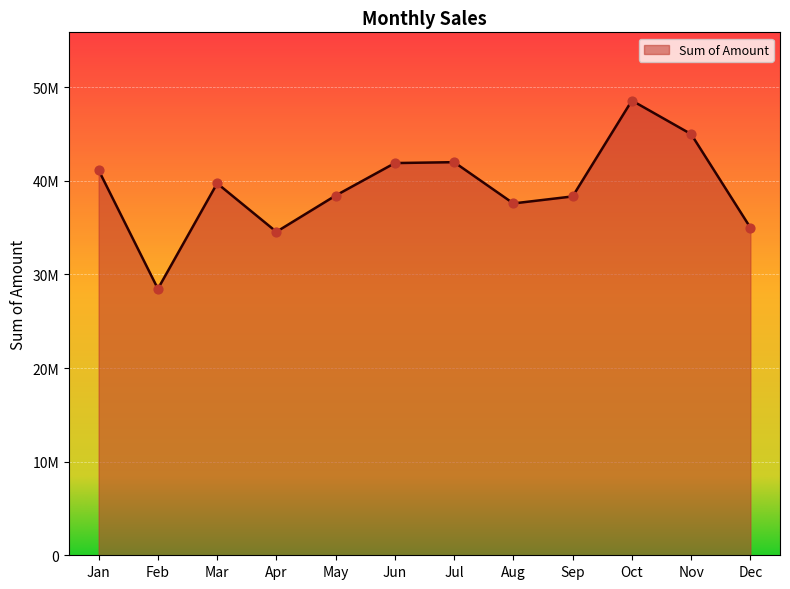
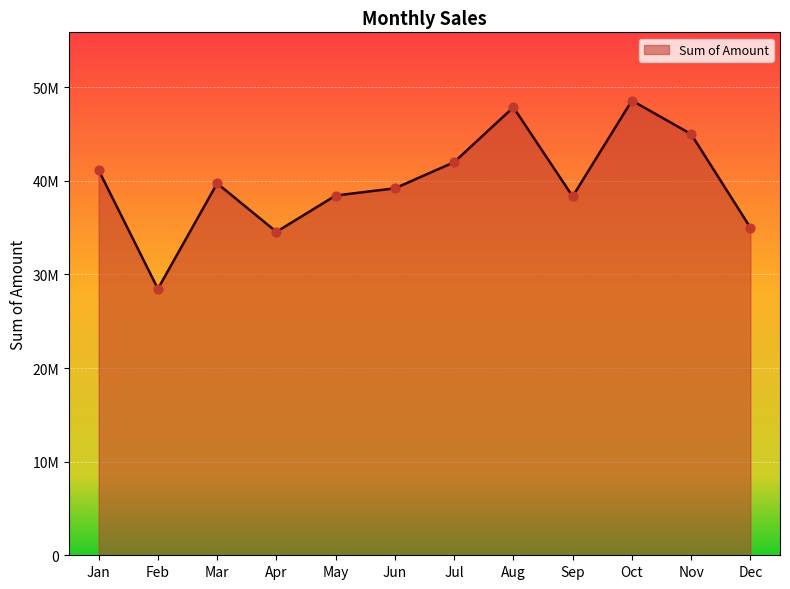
Jun: 42000000 -> 39000000
Aug: 38000000 -> 48000000
